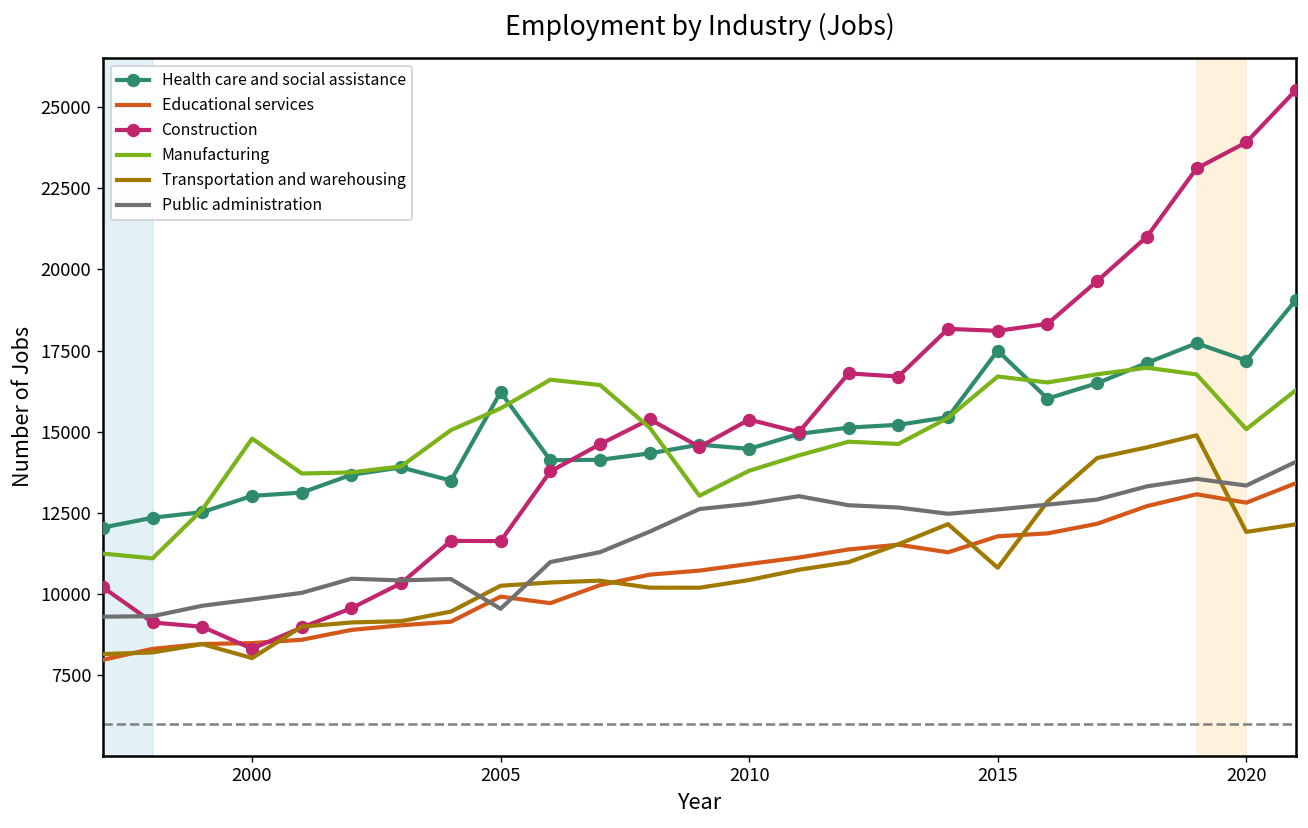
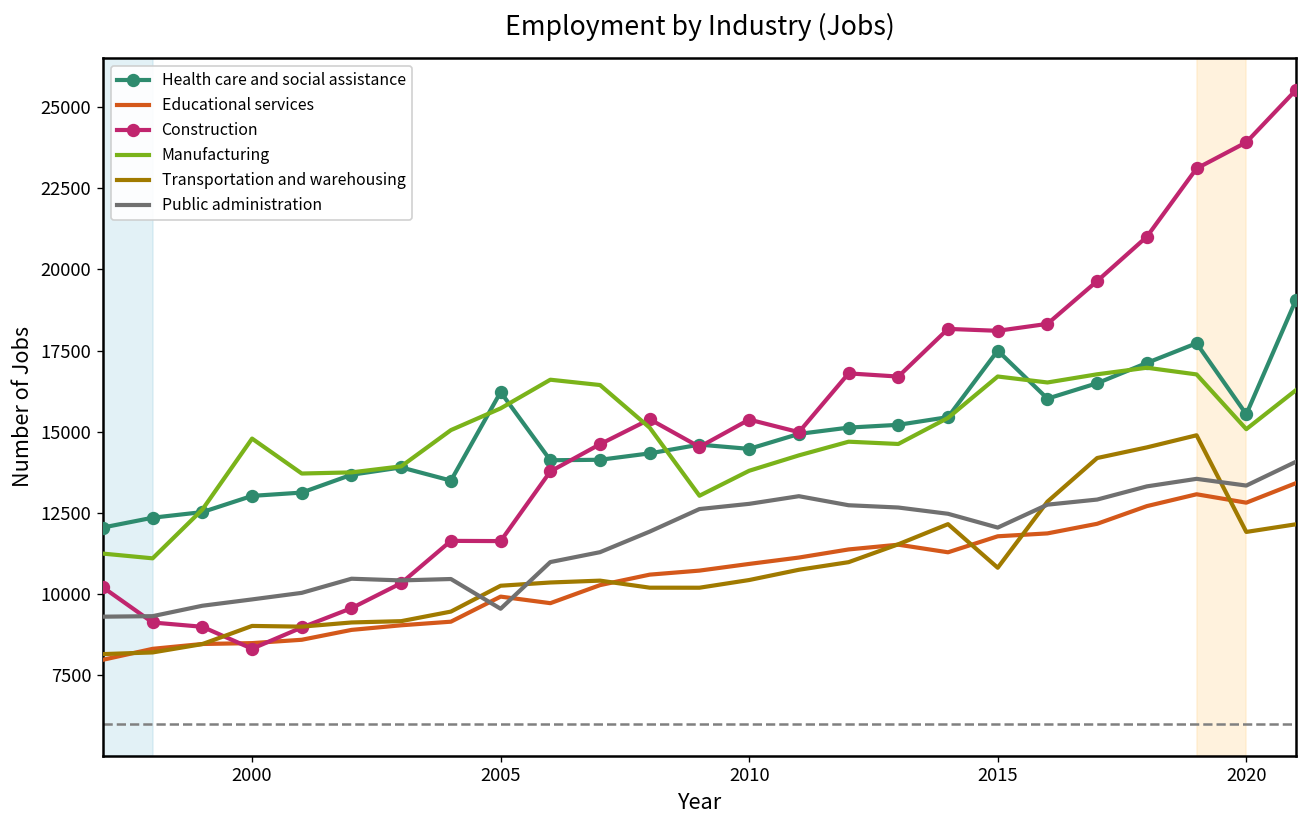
Transportation and warehousing, 2000: 8000 -> 9000
Public administration, 2015: 12600 -> 12000
Health care and social assistance, 2020: 17200 -> 15500
